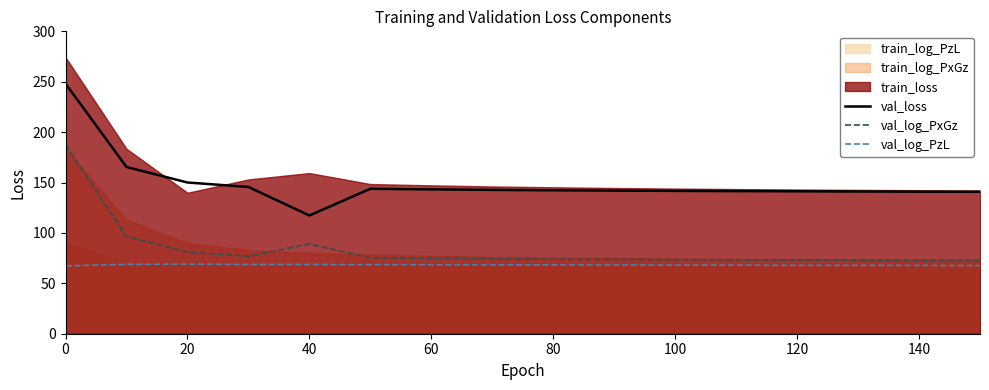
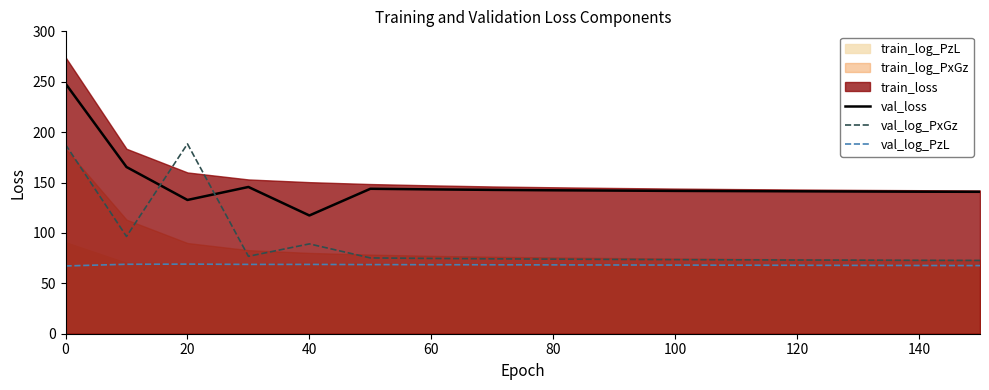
val_loss, 20: 150 -> 133
val_log_PxGz, 20: 81 -> 188
train_loss, 20: 140 -> 160
train_loss, 40: 159 -> 150
